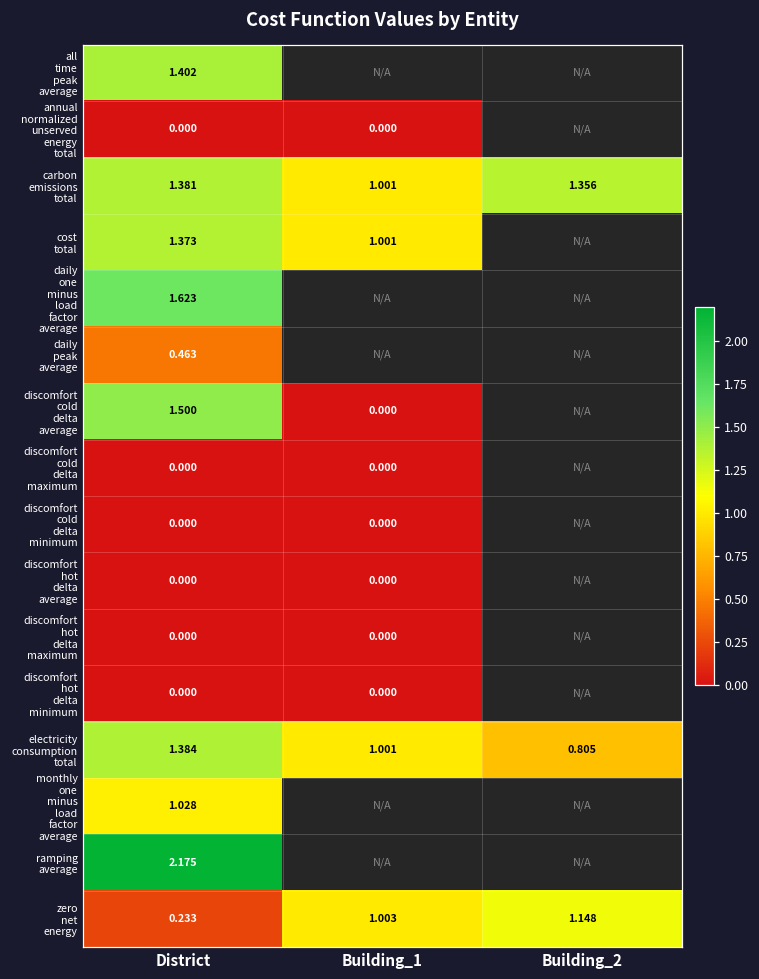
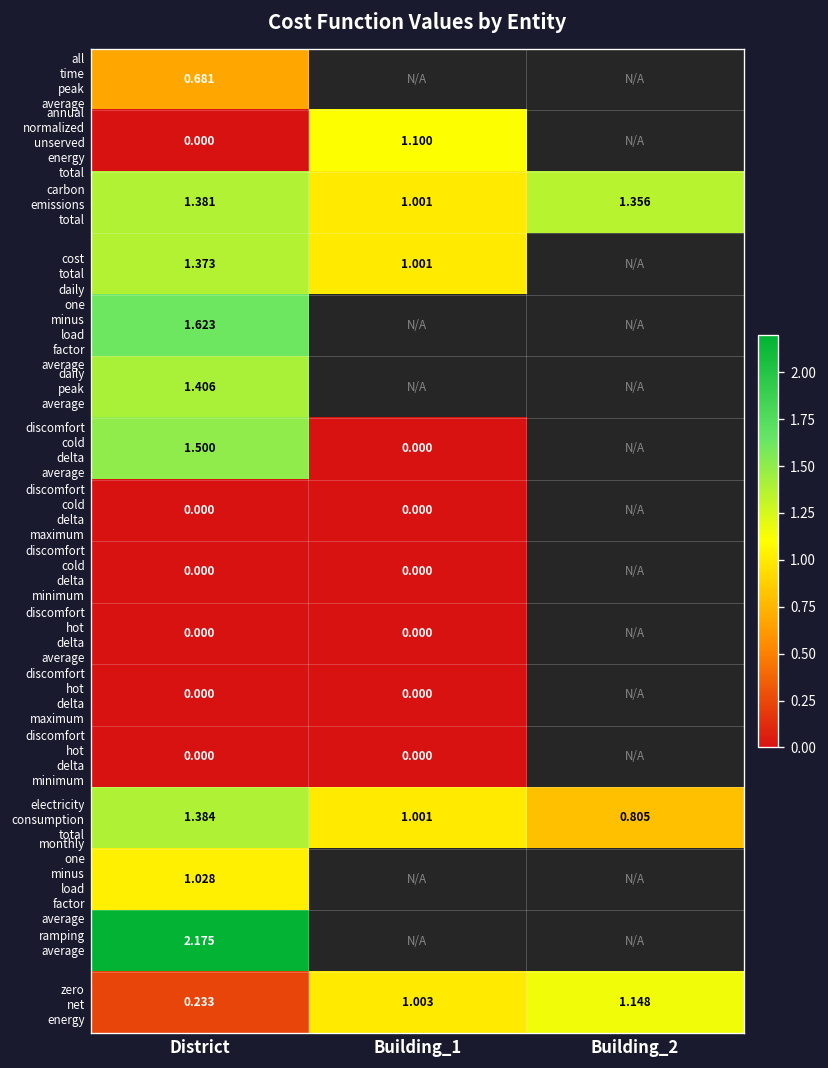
all time peak average, District: 1.402 -> 0.681
annual normalized unserved energy total, Building_1: 0.000 -> 1.100
daily peak average, District: 0.463 -> 1.406
